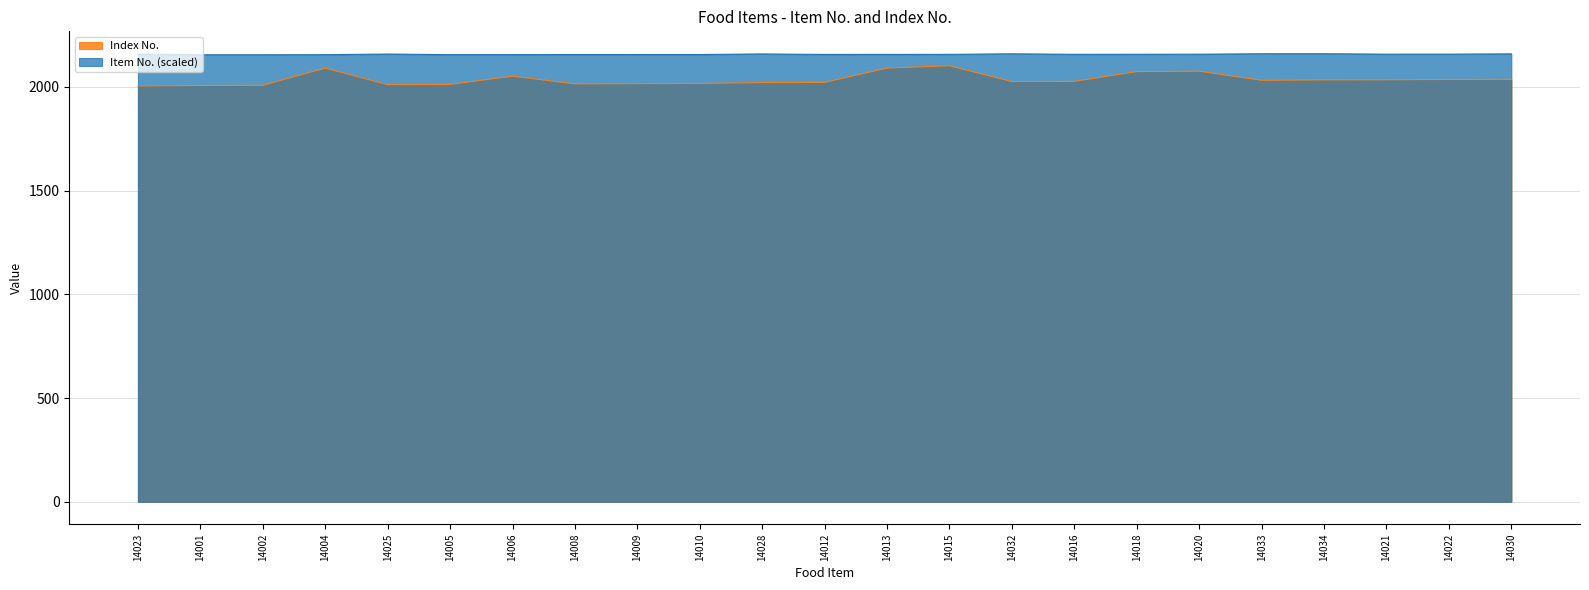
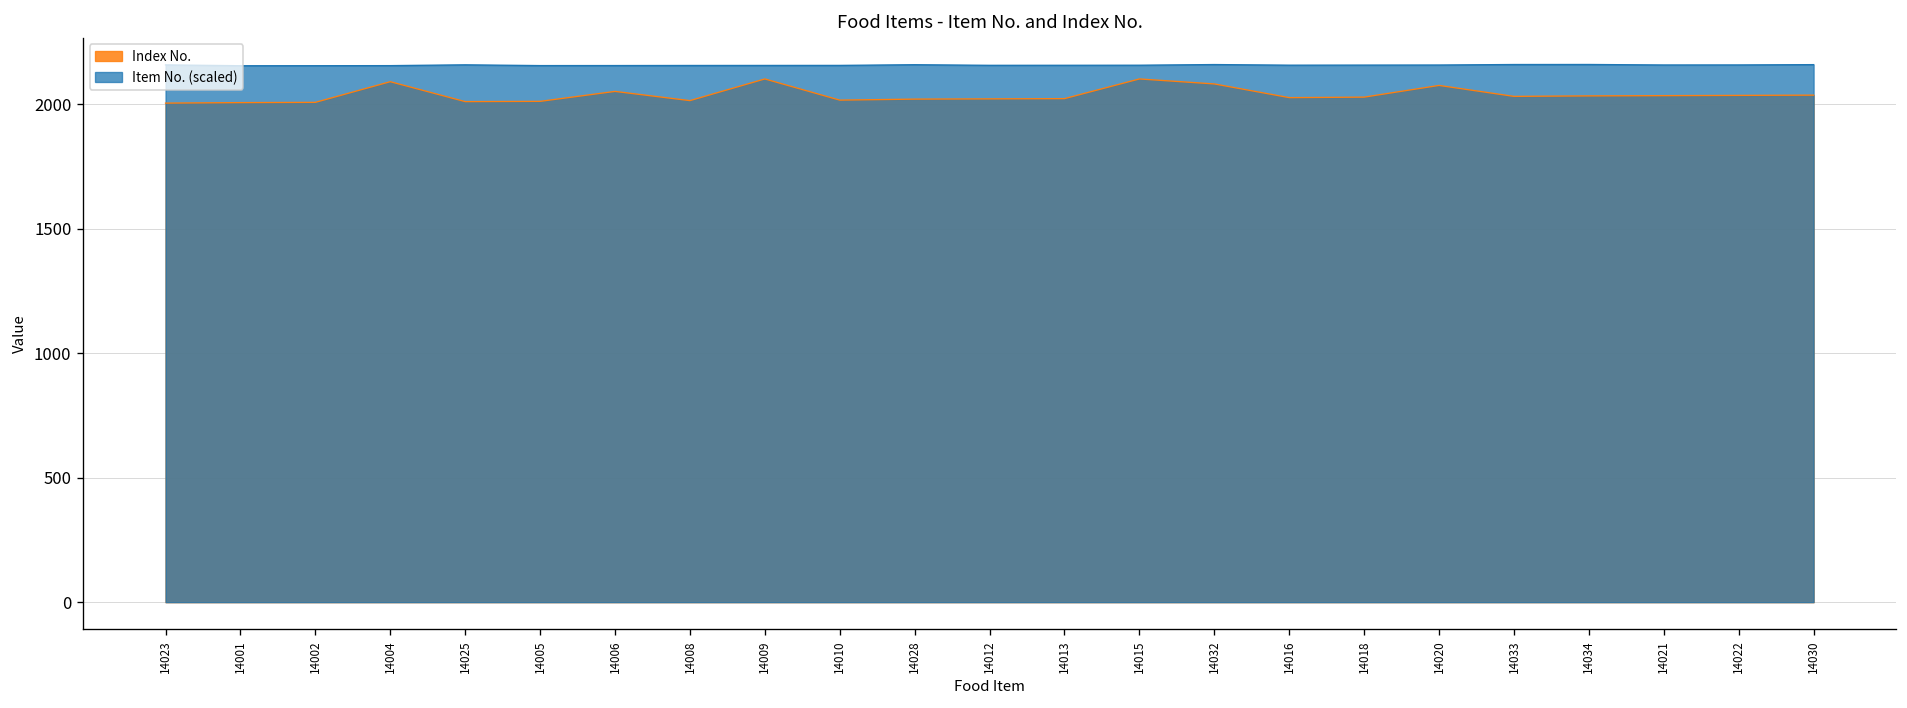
Index No., 14009: 2020 -> 2100
Index No., 14013: 2090 -> 2020
Index No., 14032: 2030 -> 2080
Index No., 14018: 2070 -> 2030
